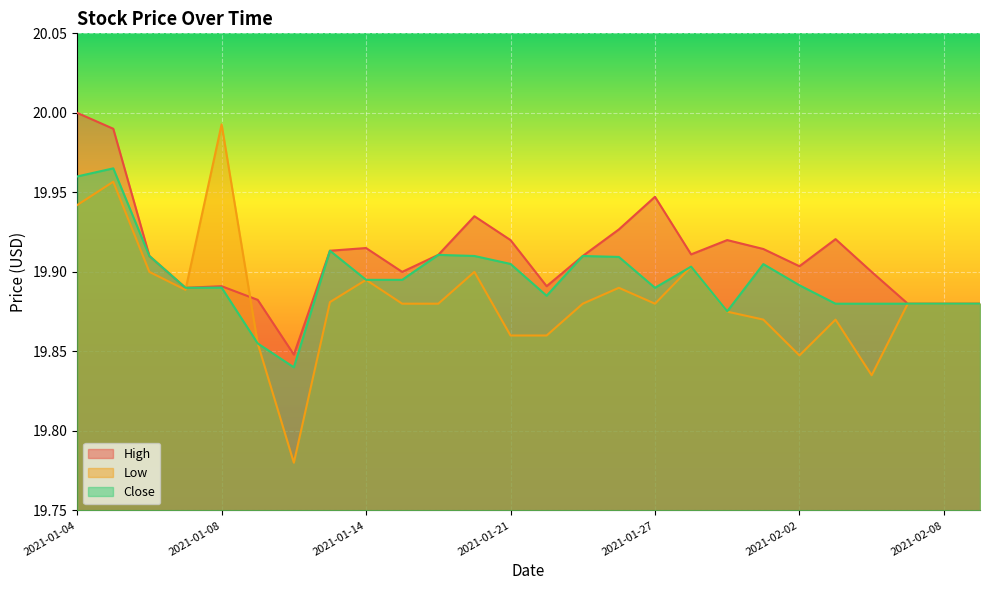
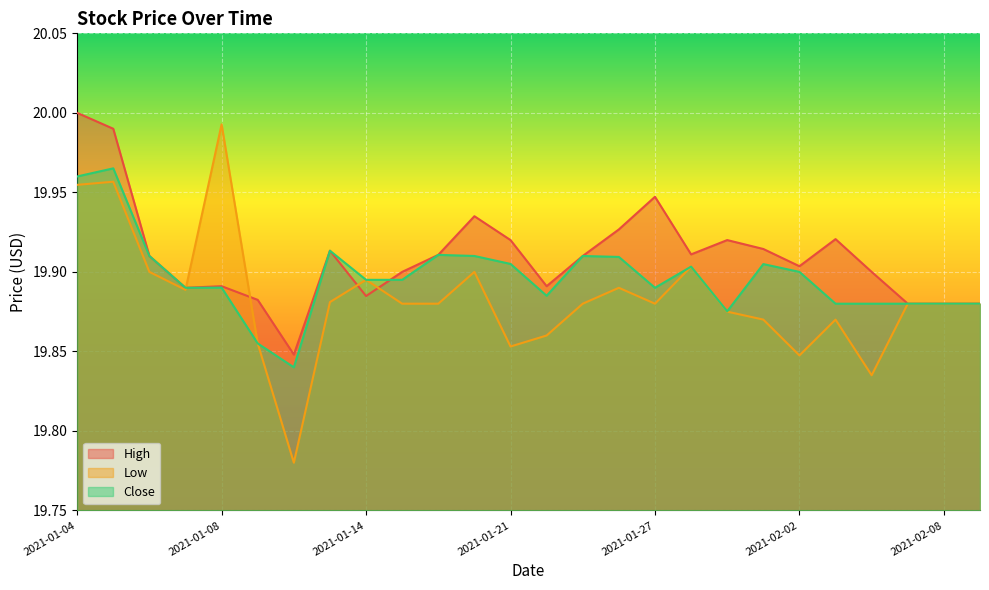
Low, 2021-01-04: 19.942 -> 19.955
High, 2021-01-14: 19.915 -> 19.885
Low, 2021-01-21: 19.860 -> 19.853
Close, 2021-02-02: 19.892 -> 19.900
